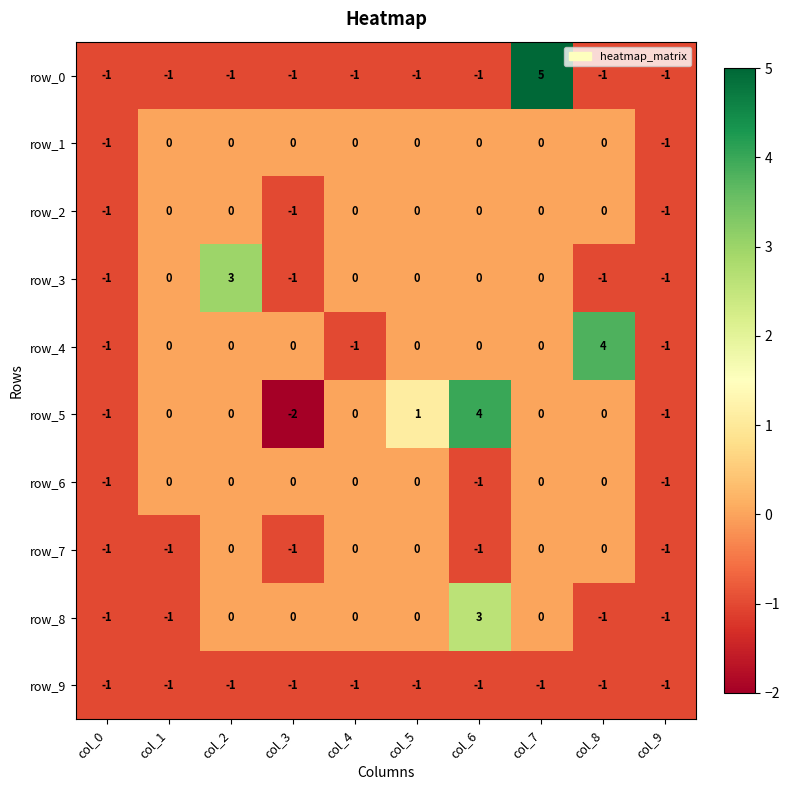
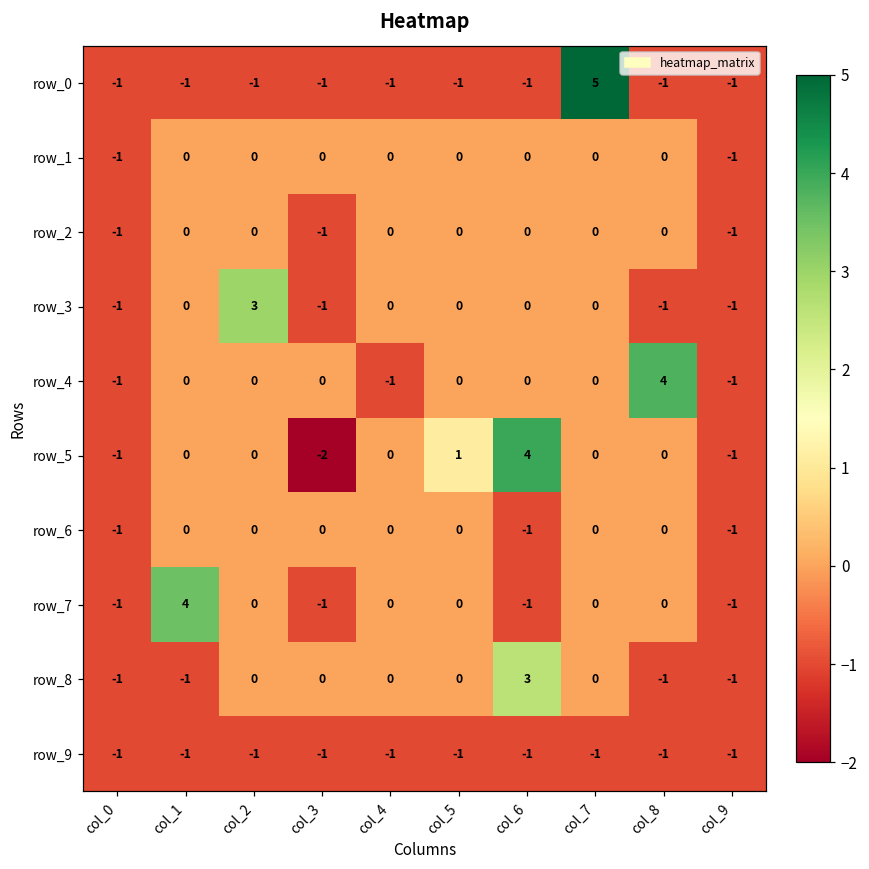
row_7, col_1: -1 -> 4
